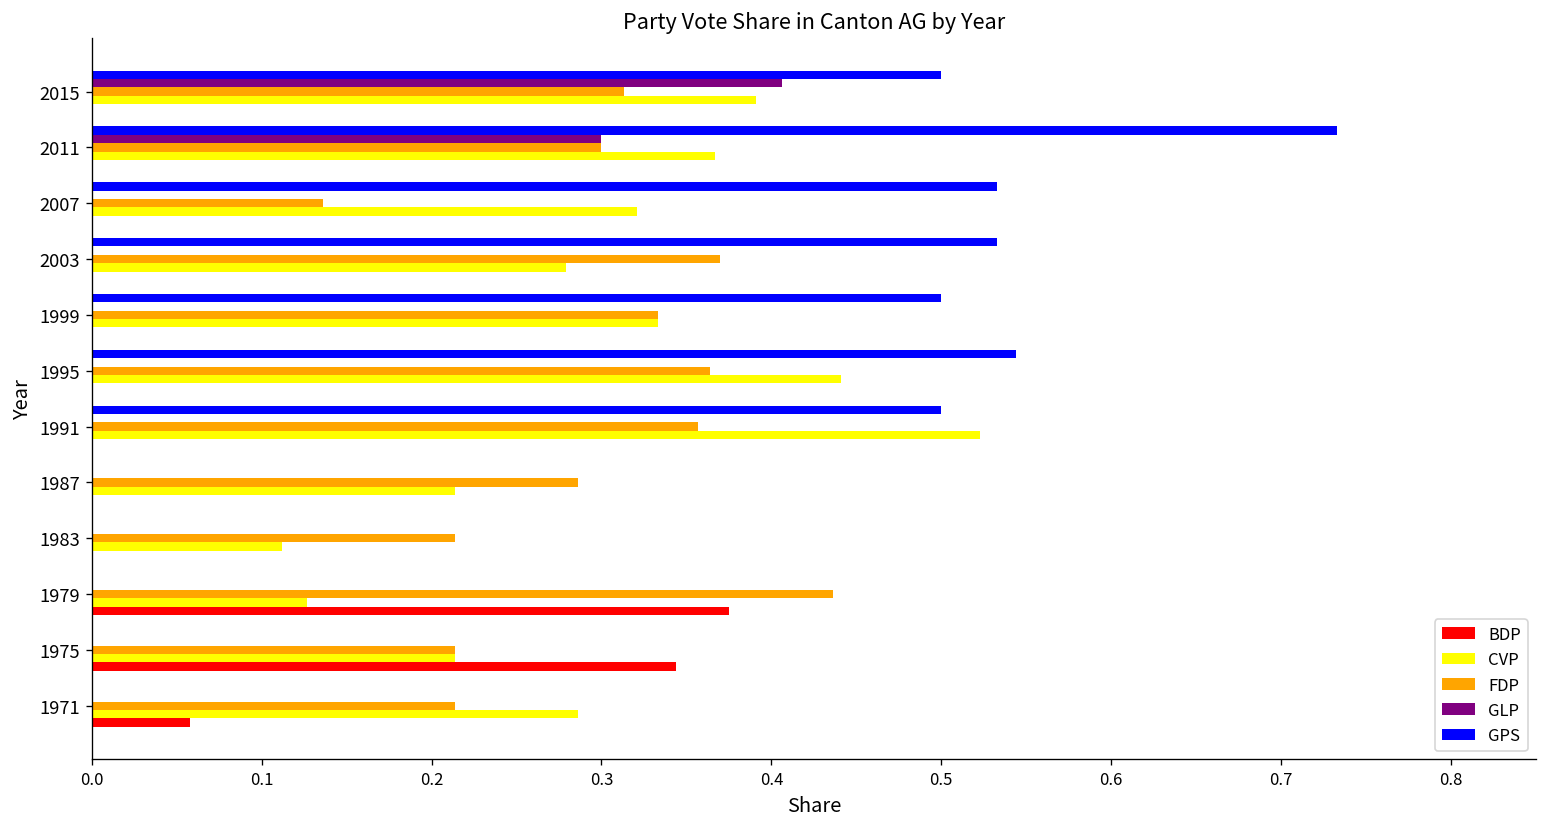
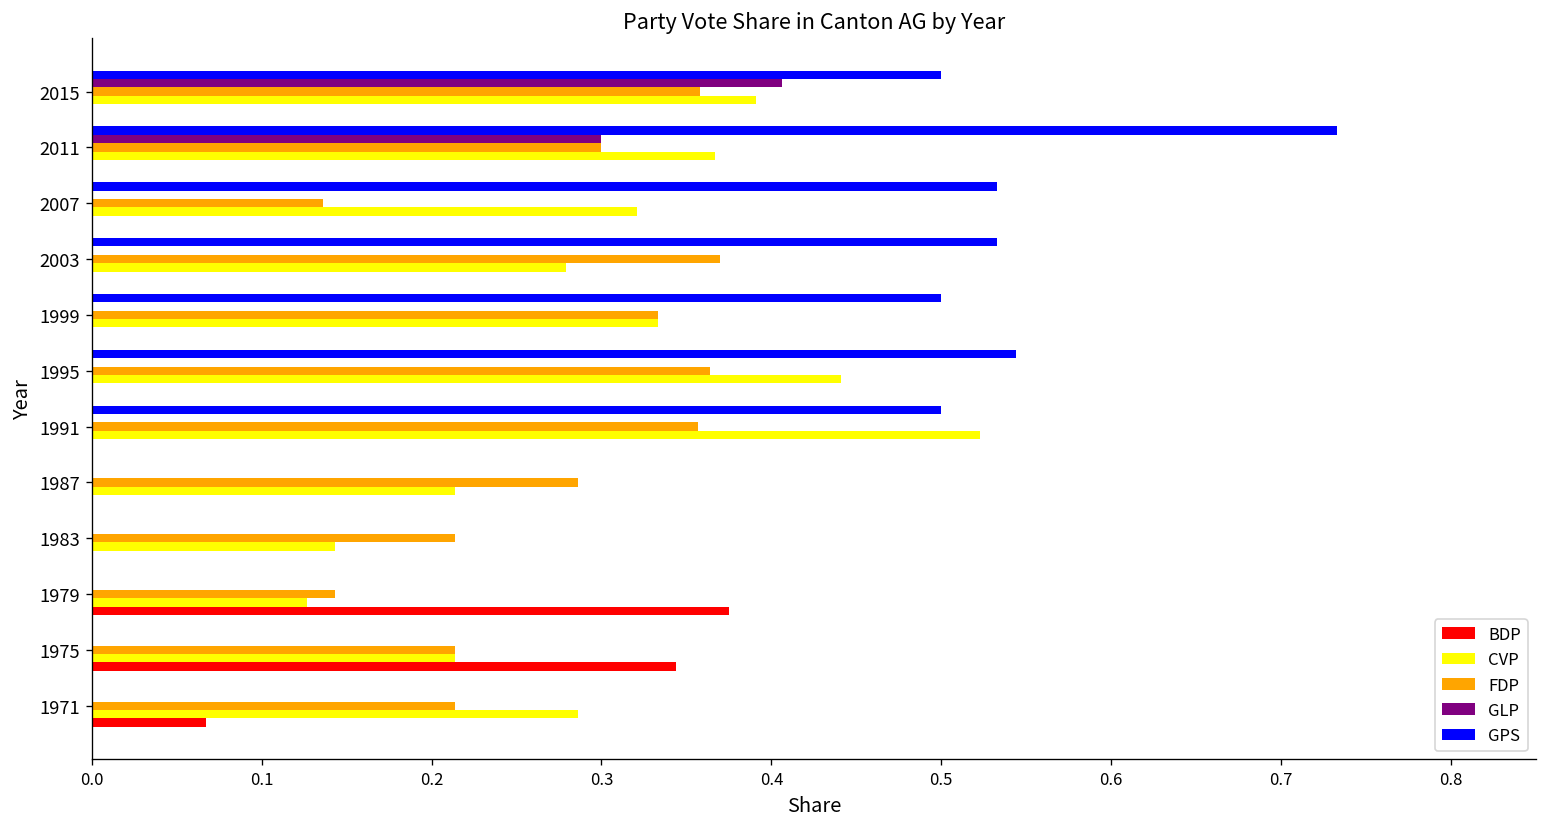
FDP, 2015: 0.313 -> 0.358
CVP, 1983: 0.112 -> 0.143
FDP, 1979: 0.436 -> 0.143
BDP, 1971: 0.058 -> 0.067
